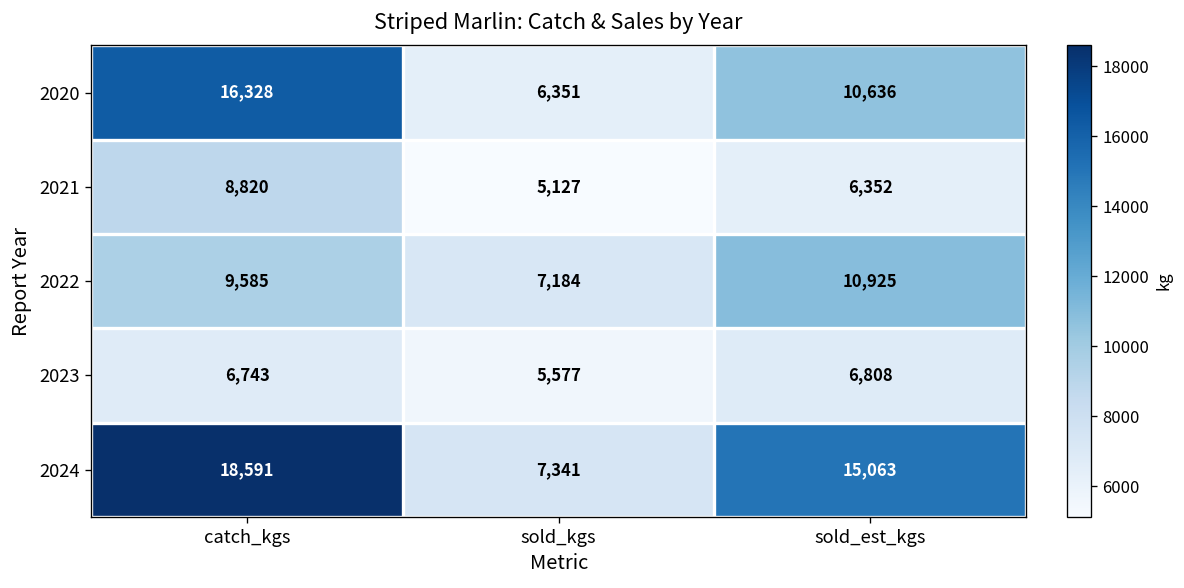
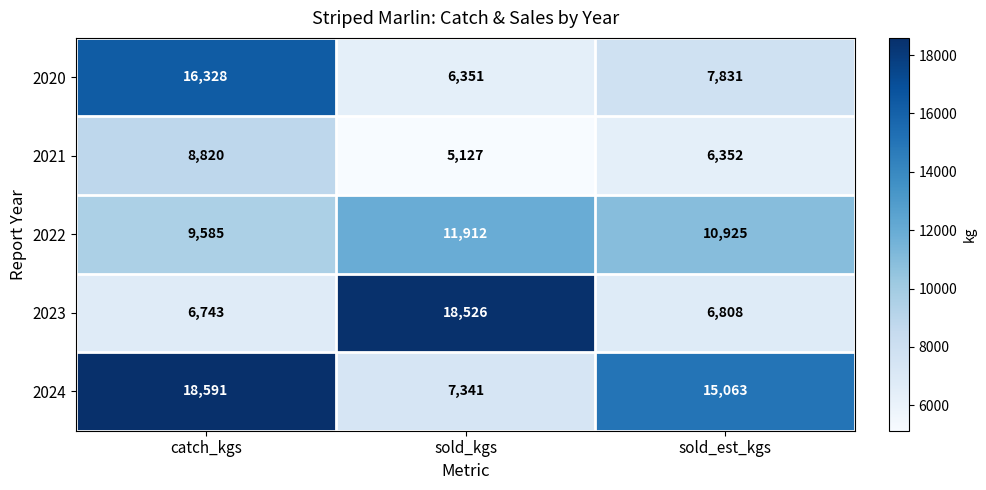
2020, sold_est_kgs: 10,636 -> 7,831
2022, sold_kgs: 7,184 -> 11,912
2023, sold_kgs: 5,577 -> 18,526
